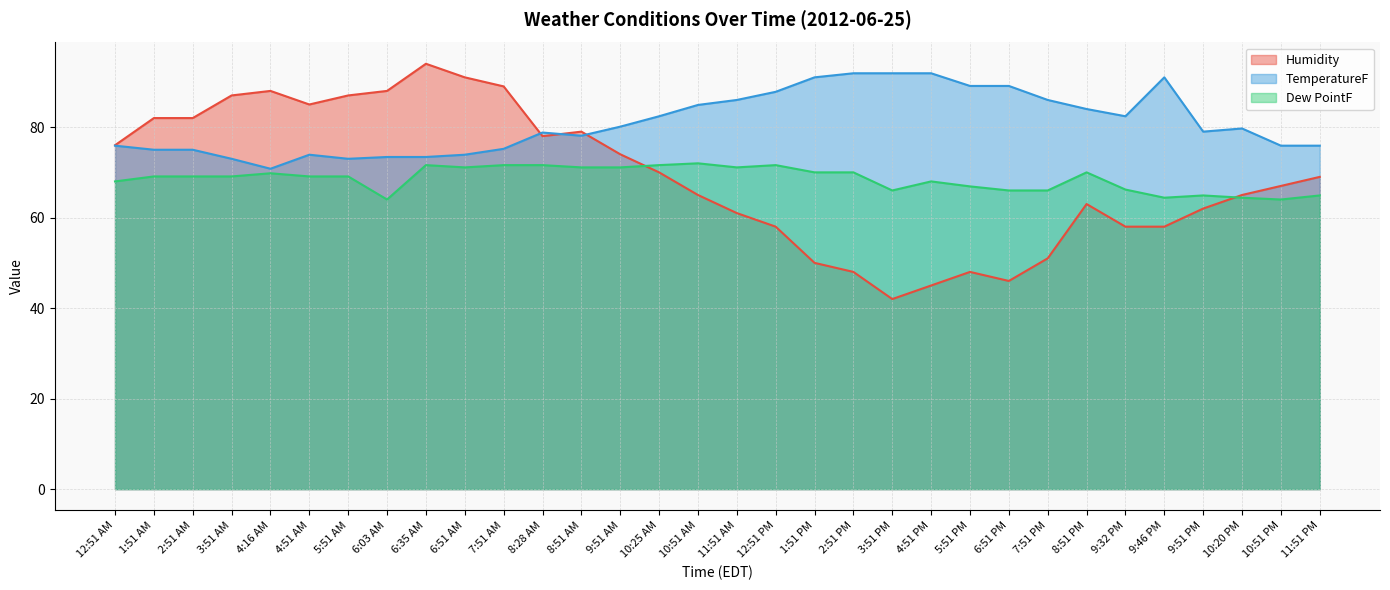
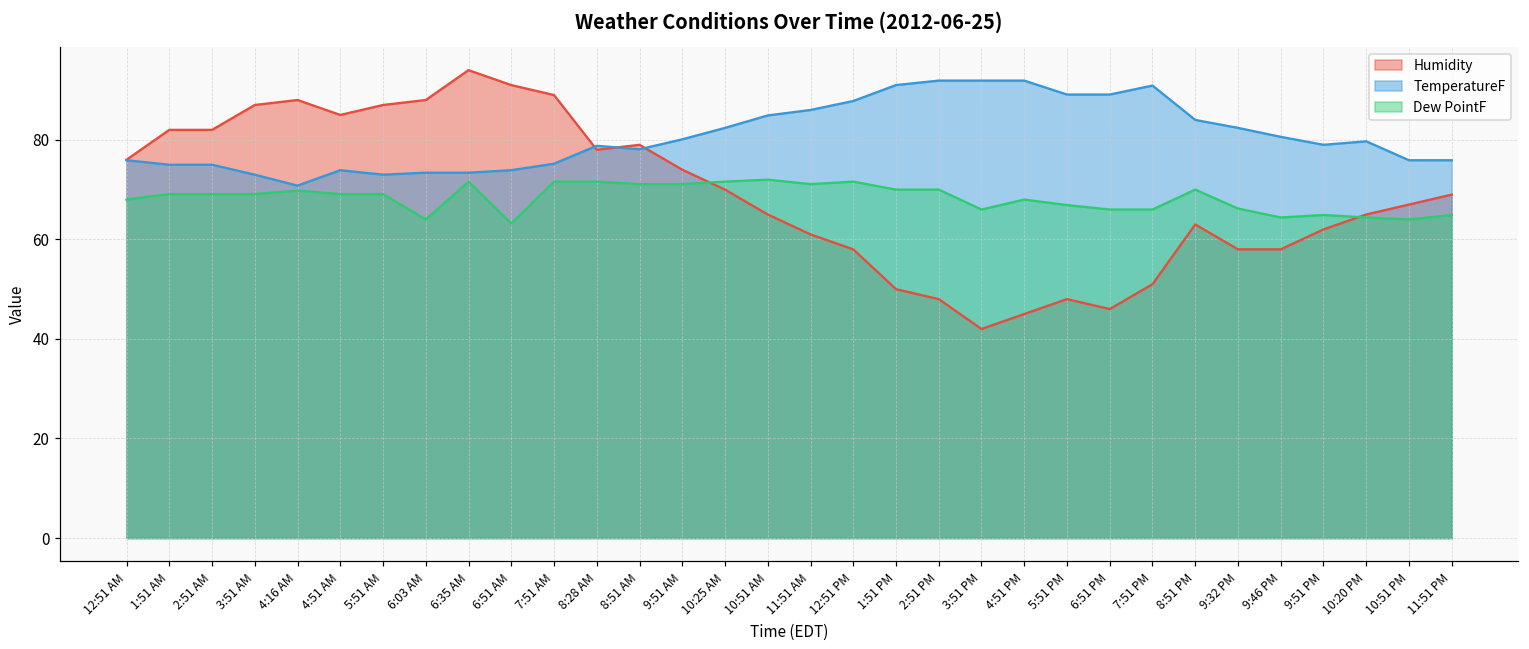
Dew PointF, 6:51 AM: 71 -> 63
TemperatureF, 7:51 PM: 86 -> 91
TemperatureF, 9:46 PM: 91 -> 81
